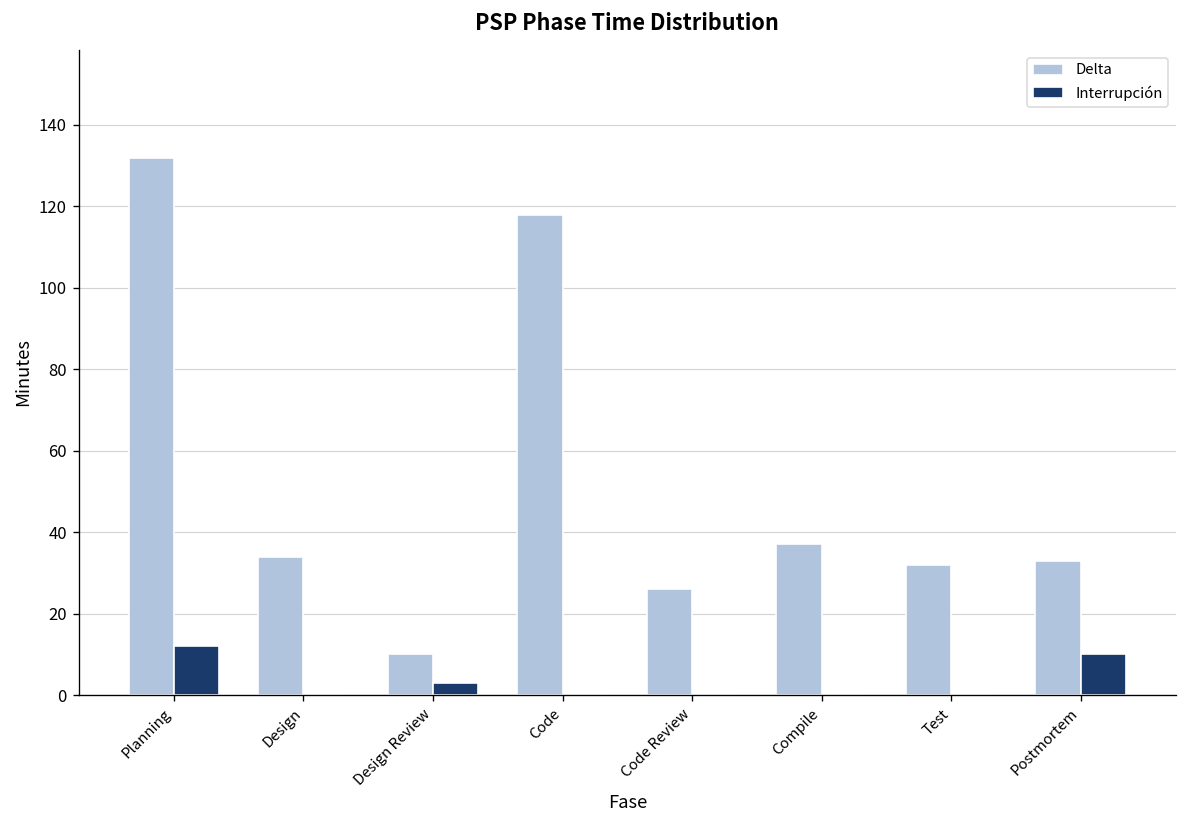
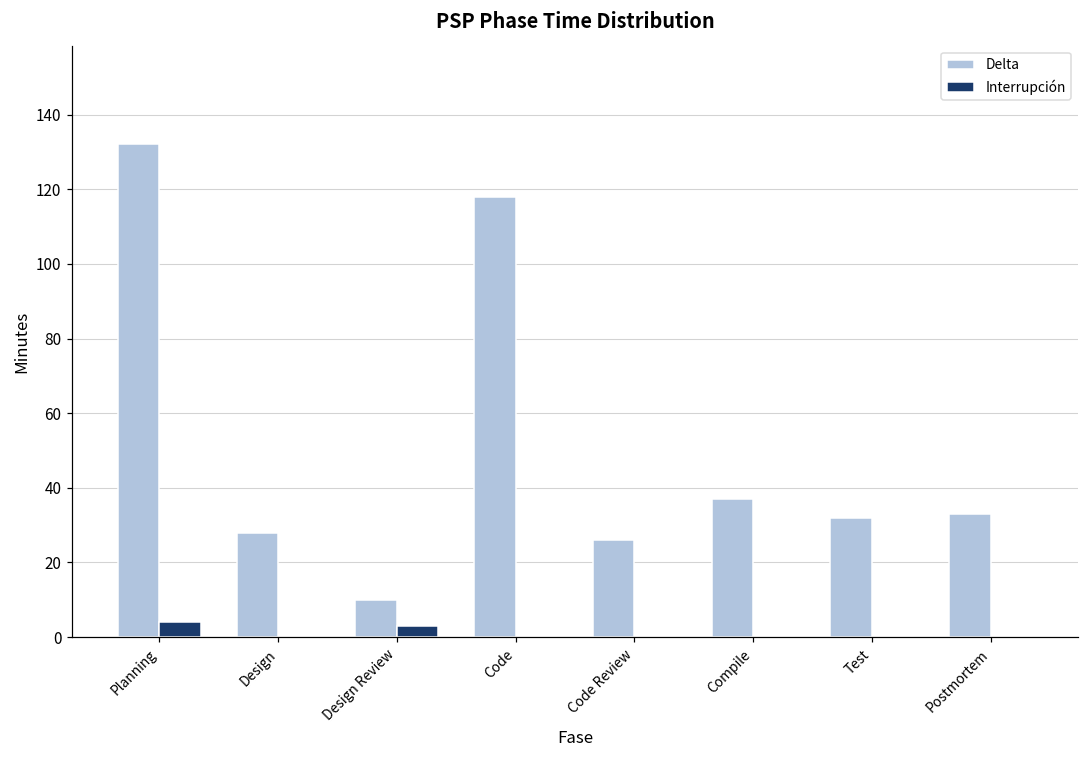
Interrupción, Planning: 12 -> 4
Delta, Design: 34 -> 28
Interrupción, Postmortem: 10 -> 0
